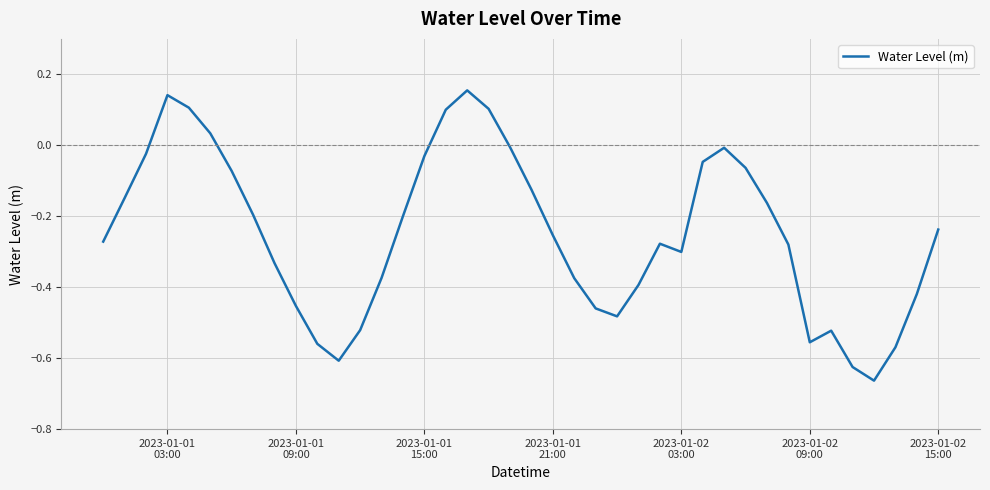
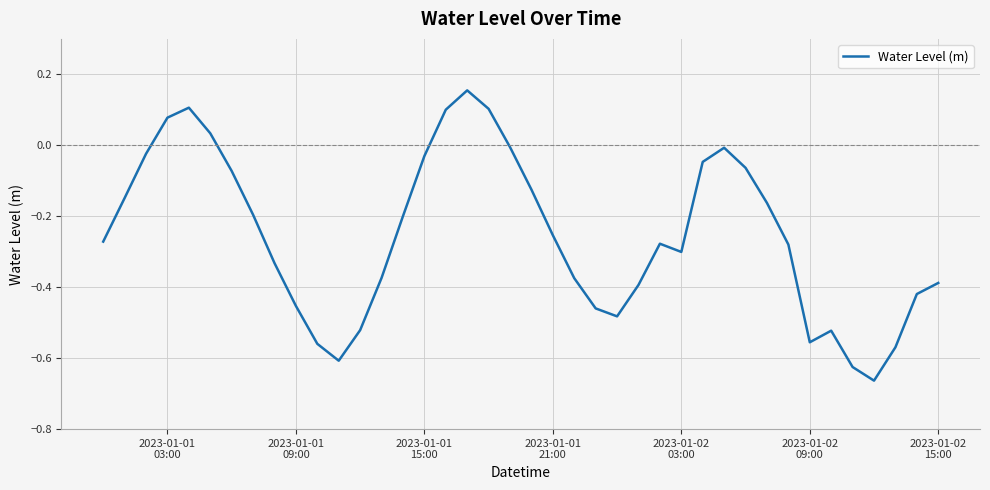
2023-01-01 03:00: 0.14 -> 0.08
2023-01-02 15:00: -0.24 -> -0.39
